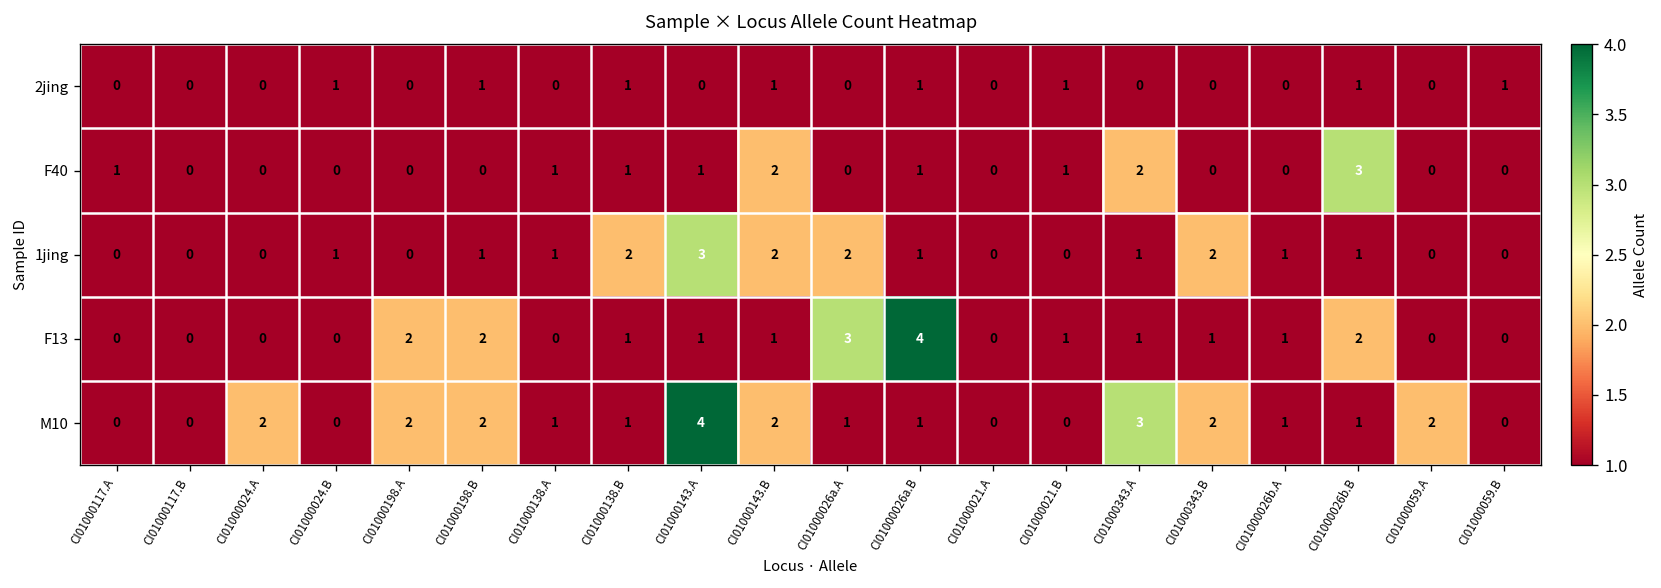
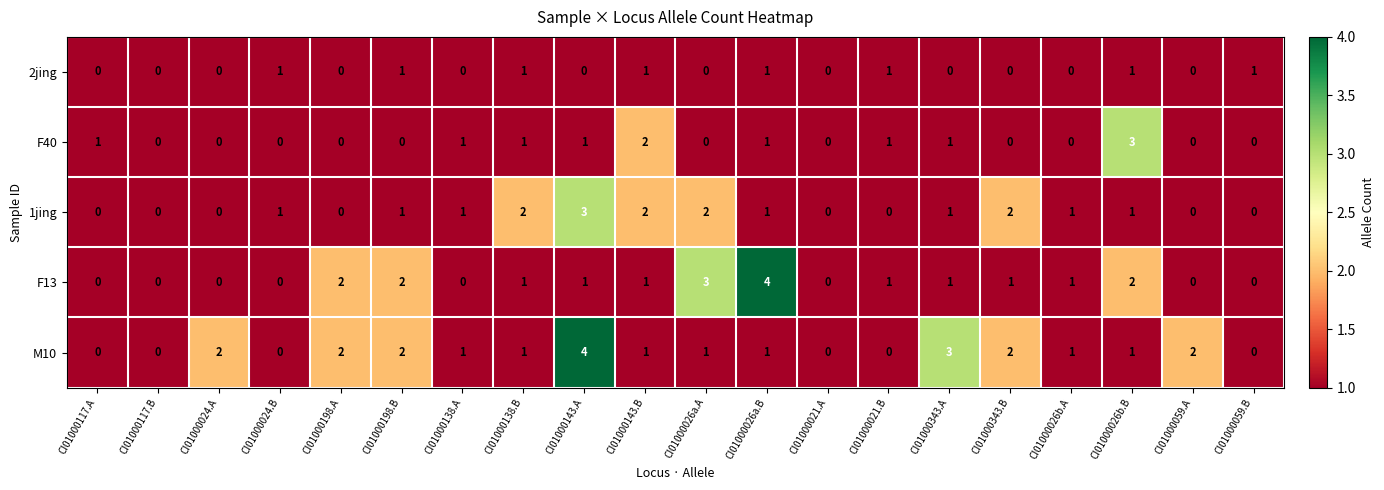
F40, CI01000343.A: 2 -> 1
M10, CI01000143.B: 2 -> 1
